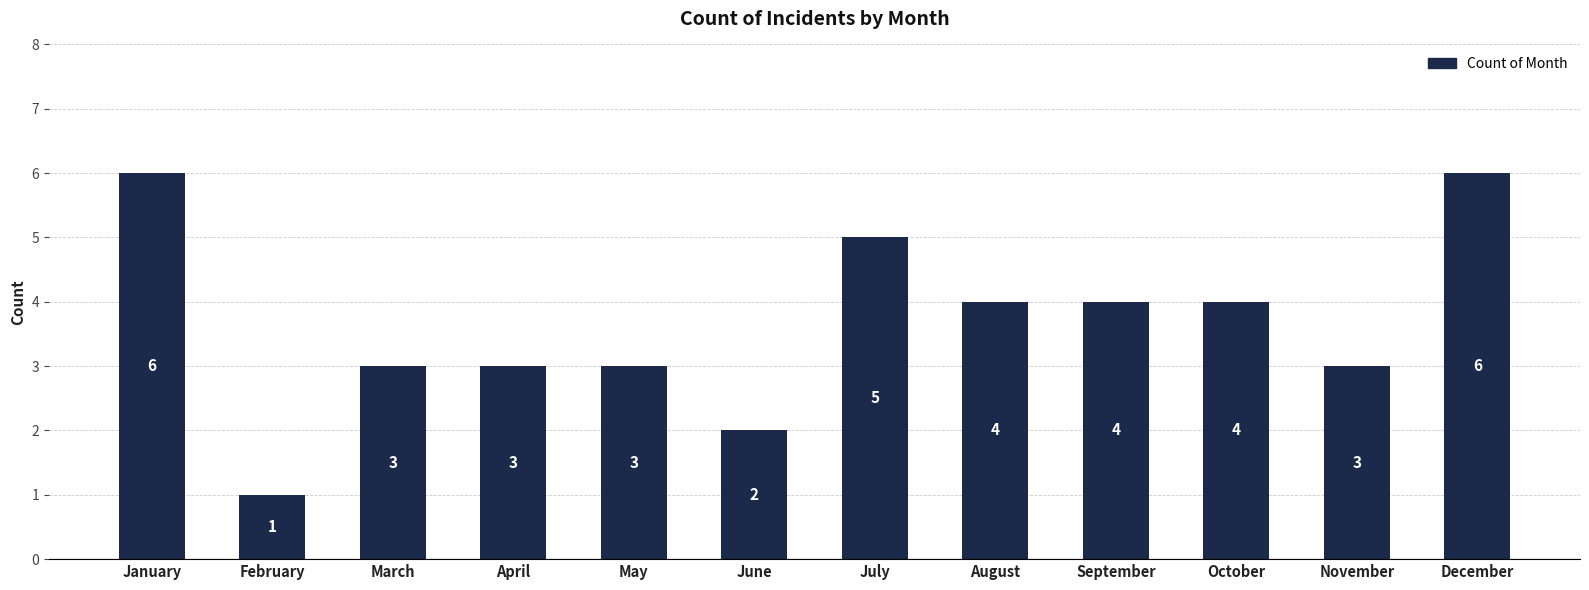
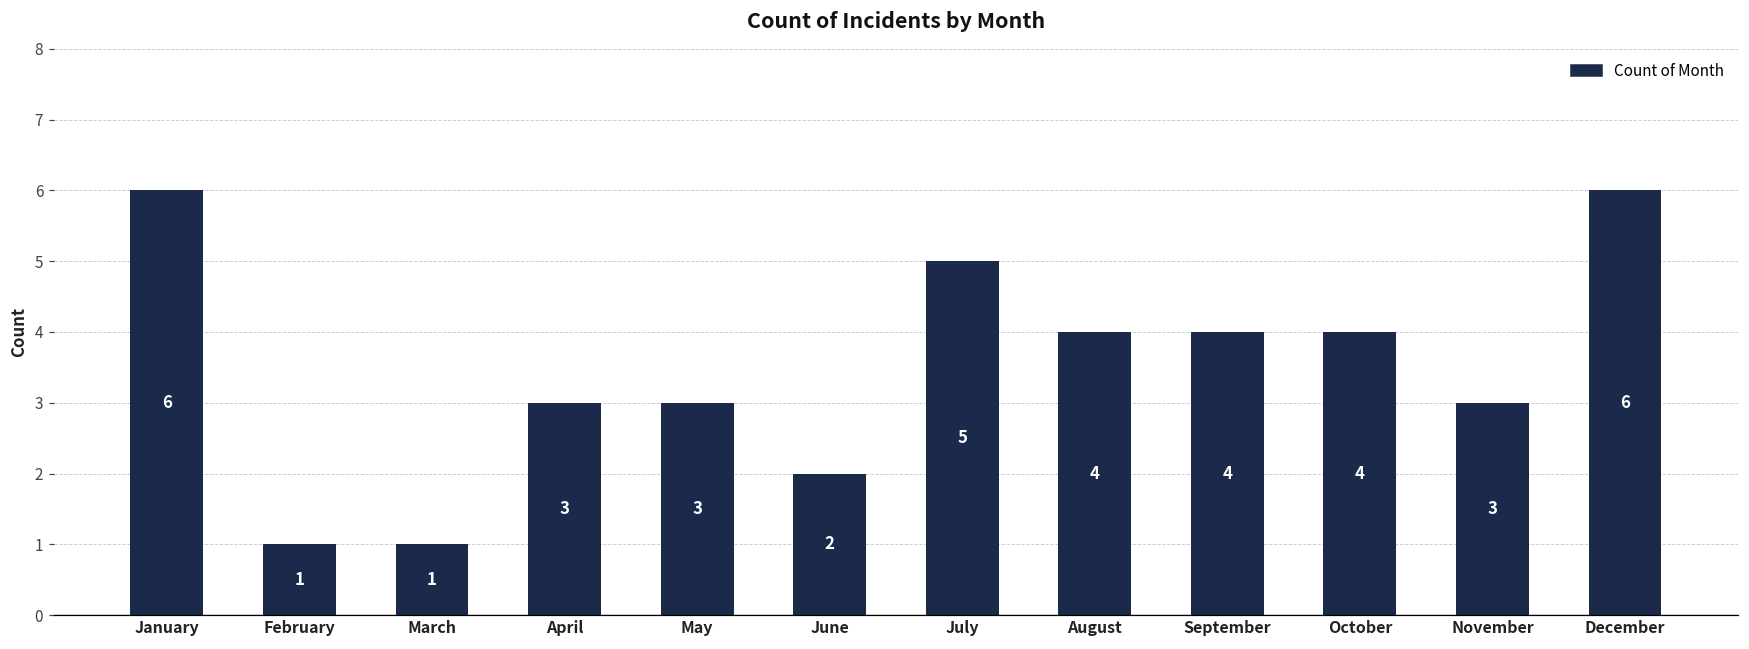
March: 3 -> 1
